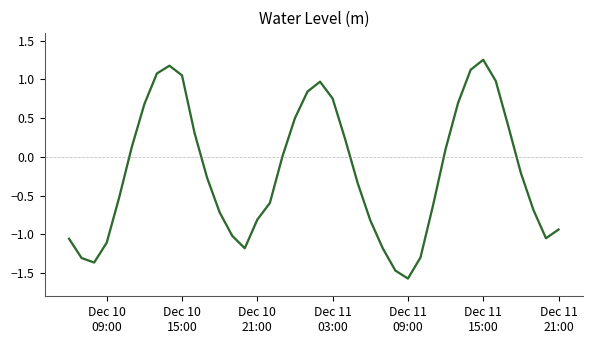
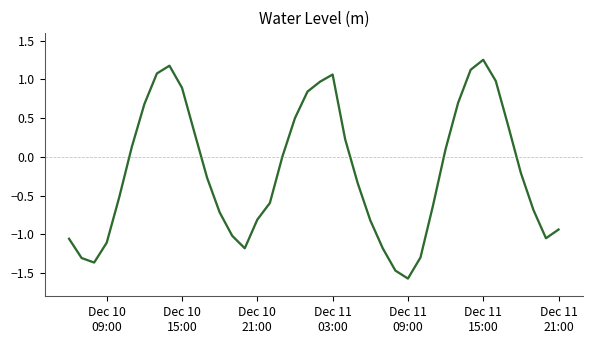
Dec 10 15:00: 1.1 -> 0.9
Dec 11 03:00: 0.8 -> 1.1
